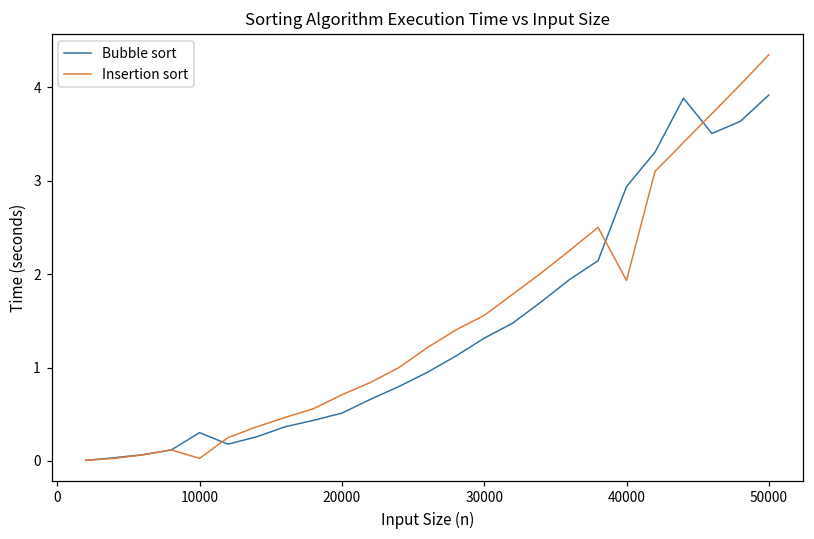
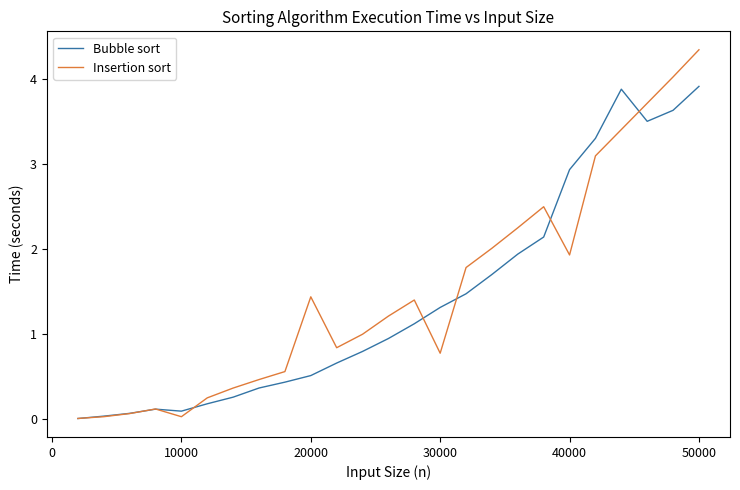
Bubble sort, 10000: 0.3 -> 0.1
Insertion sort, 20000: 0.7 -> 1.4
Insertion sort, 30000: 1.6 -> 0.8
